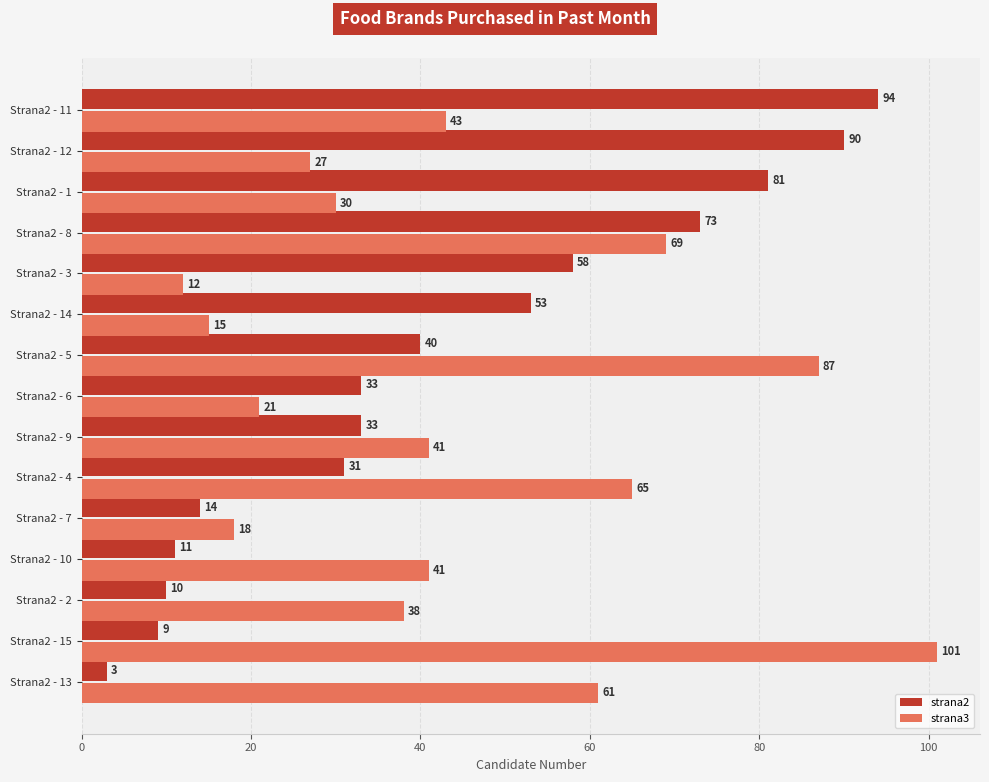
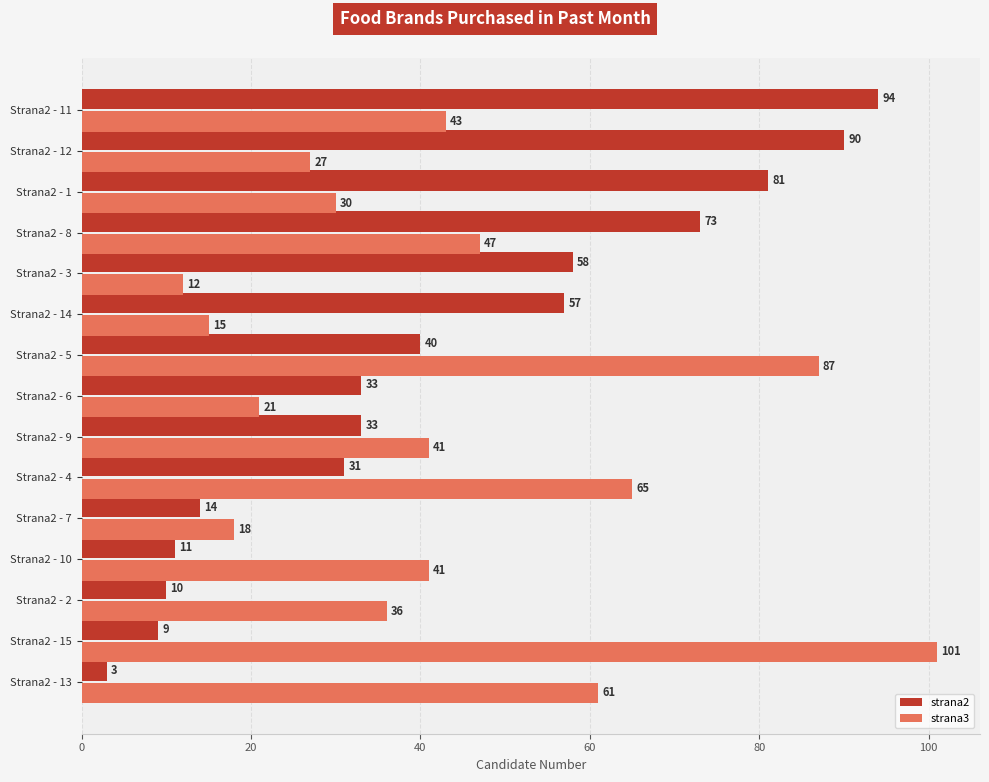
strana3, Strana2 - 8: 69 -> 47
strana2, Strana2 - 14: 53 -> 57
strana3, Strana2 - 2: 38 -> 36
